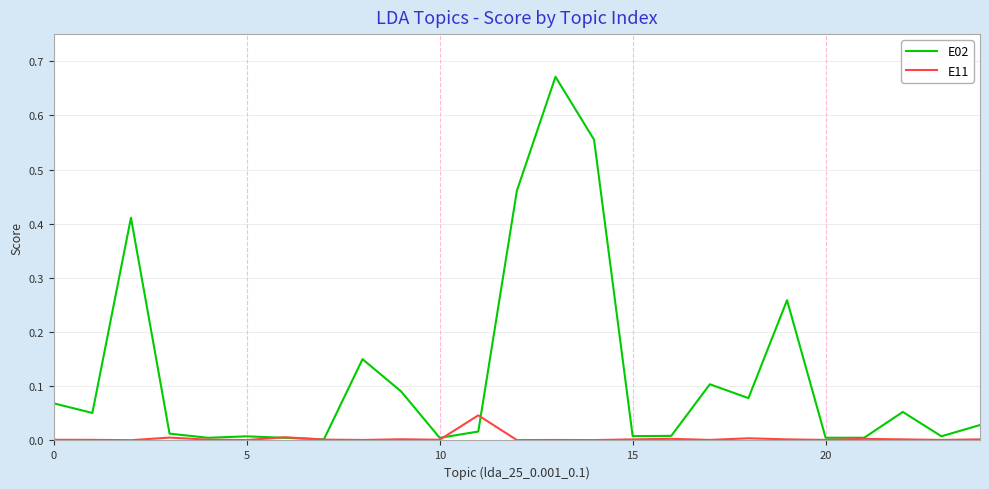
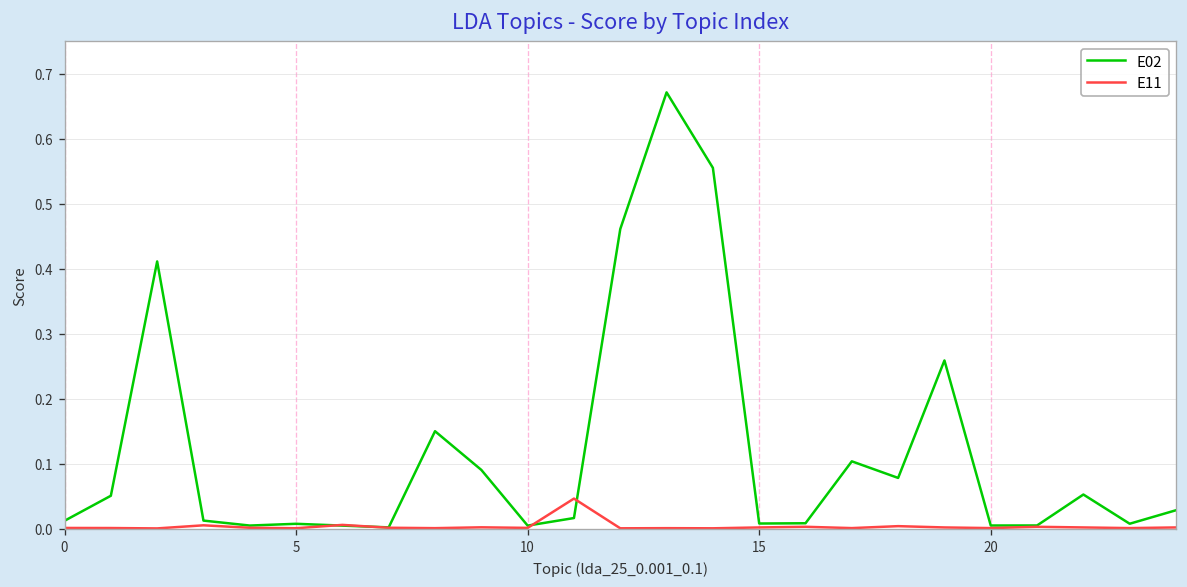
E02, 0: 0.07 -> 0.01
